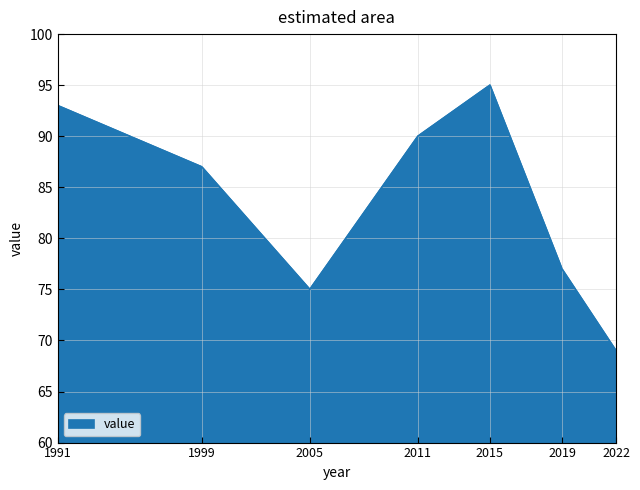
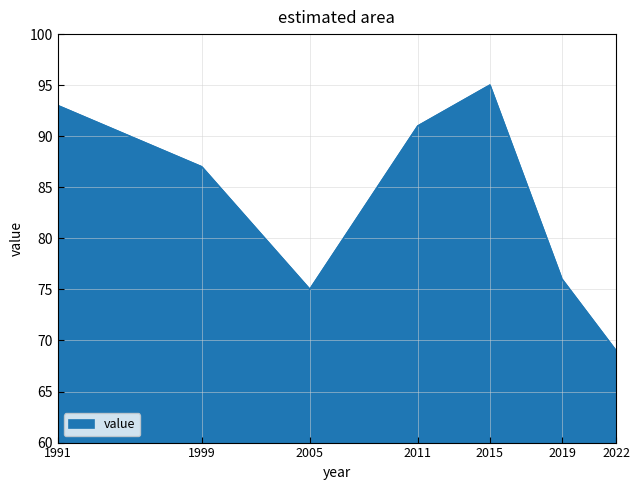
2011: 90 -> 91
2019: 77 -> 76
